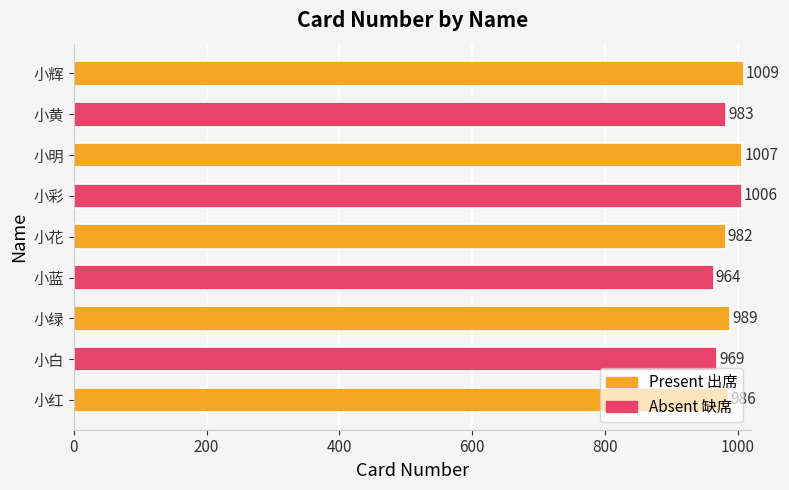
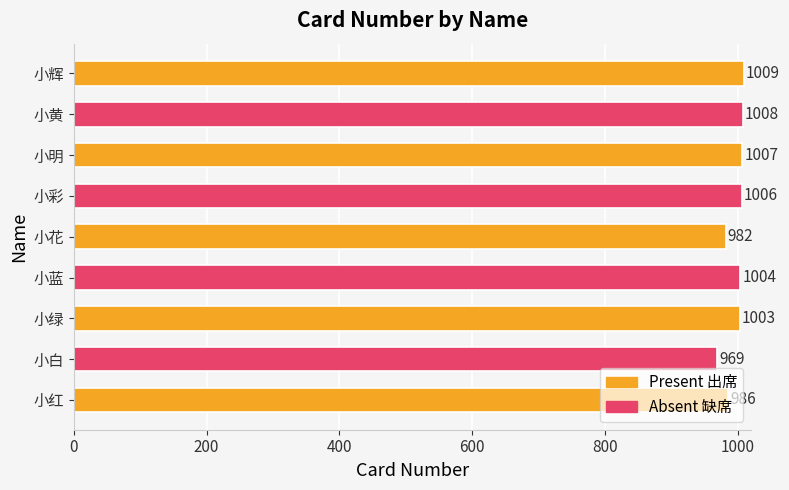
小黄: 983 -> 1008
小蓝: 964 -> 1004
小绿: 989 -> 1003
